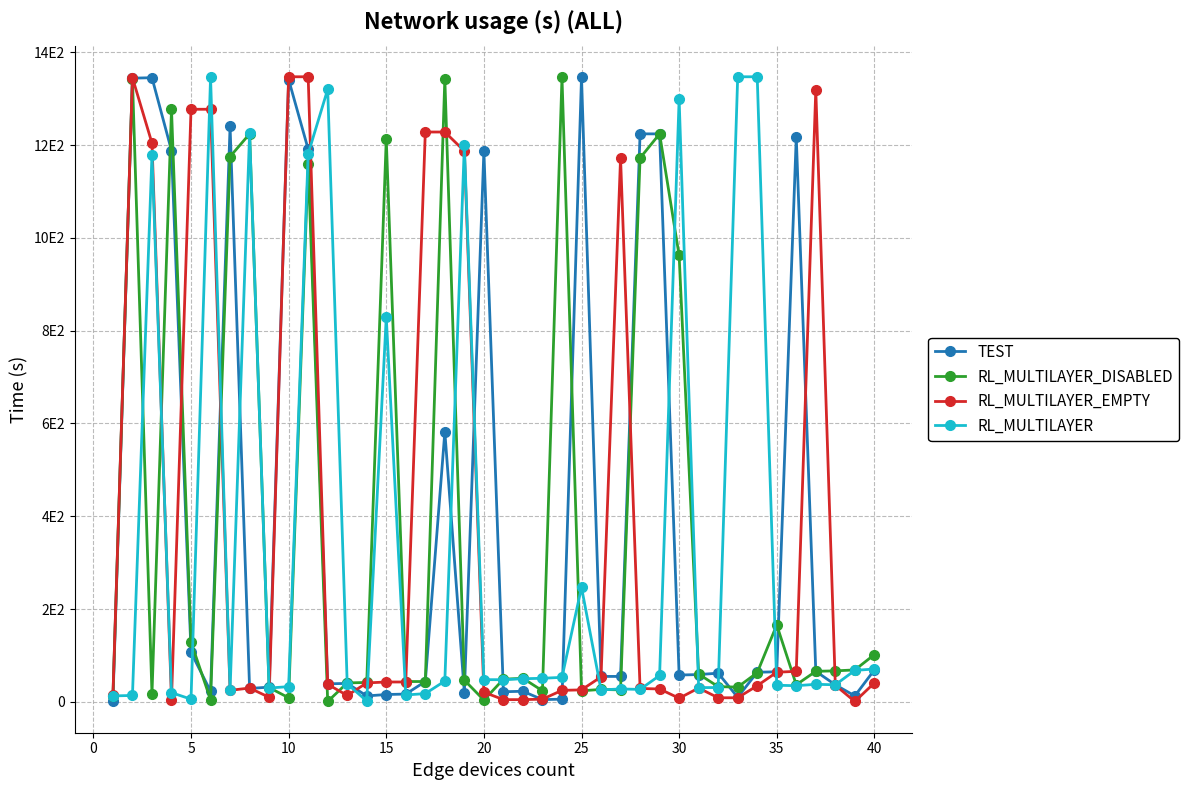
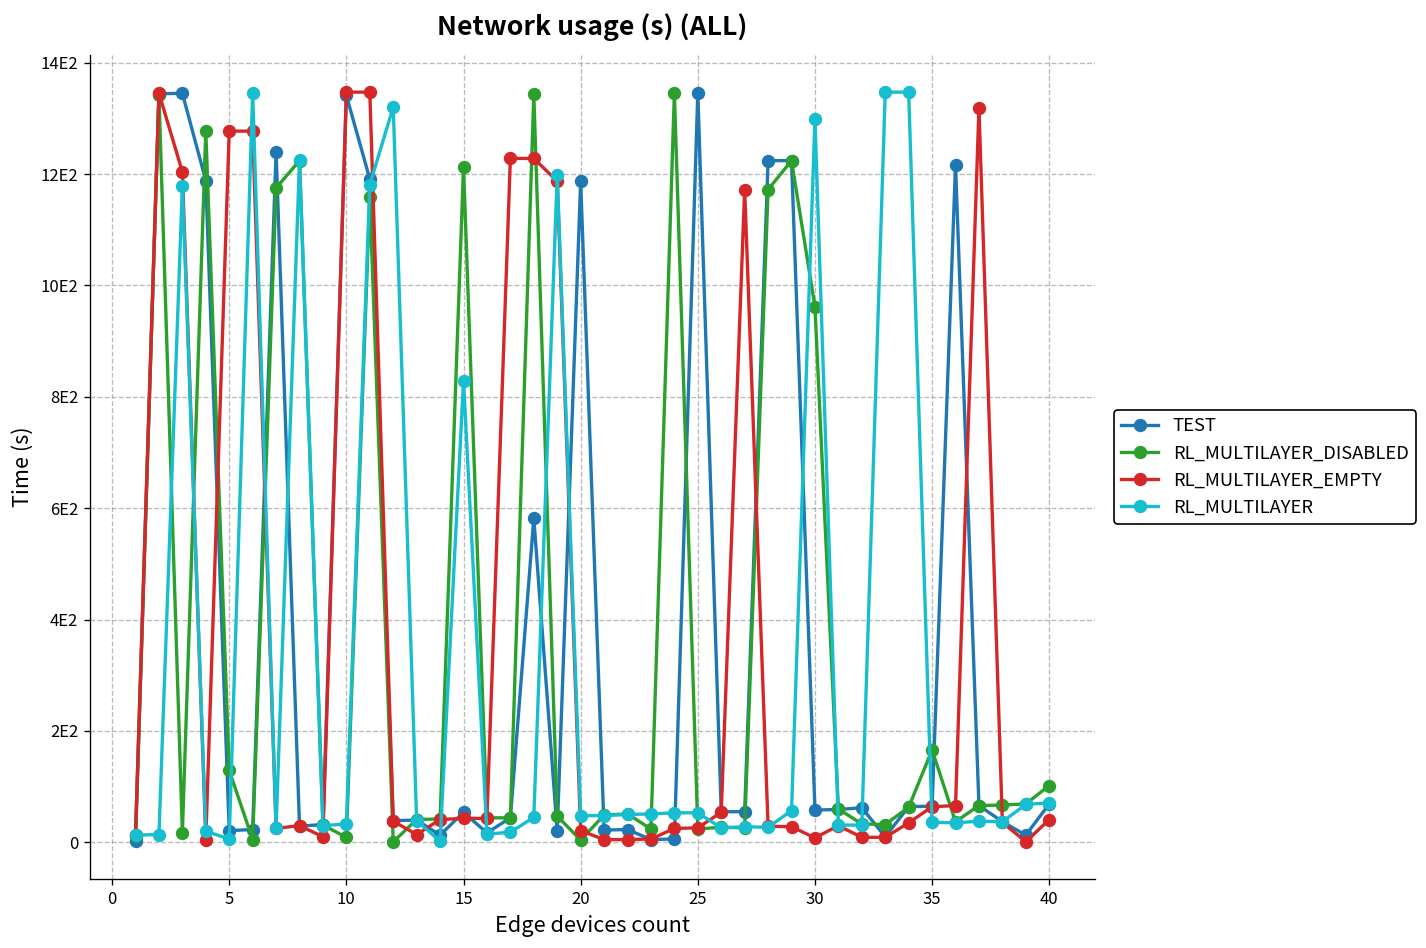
TEST, 5: 110 -> 20
TEST, 15: 20 -> 50
RL_MULTILAYER, 25: 250 -> 50
